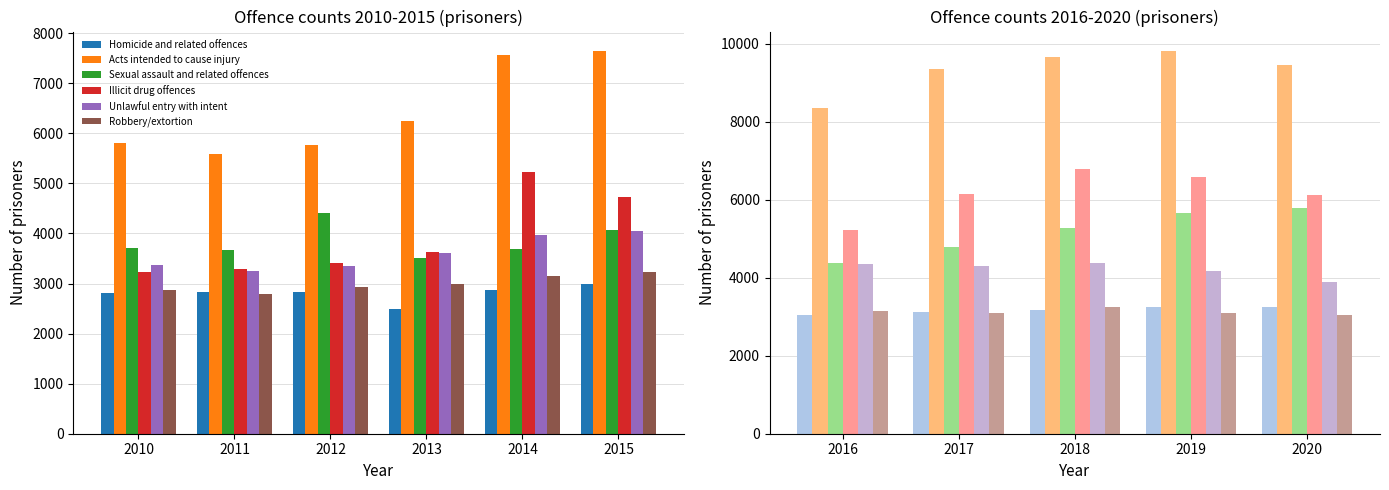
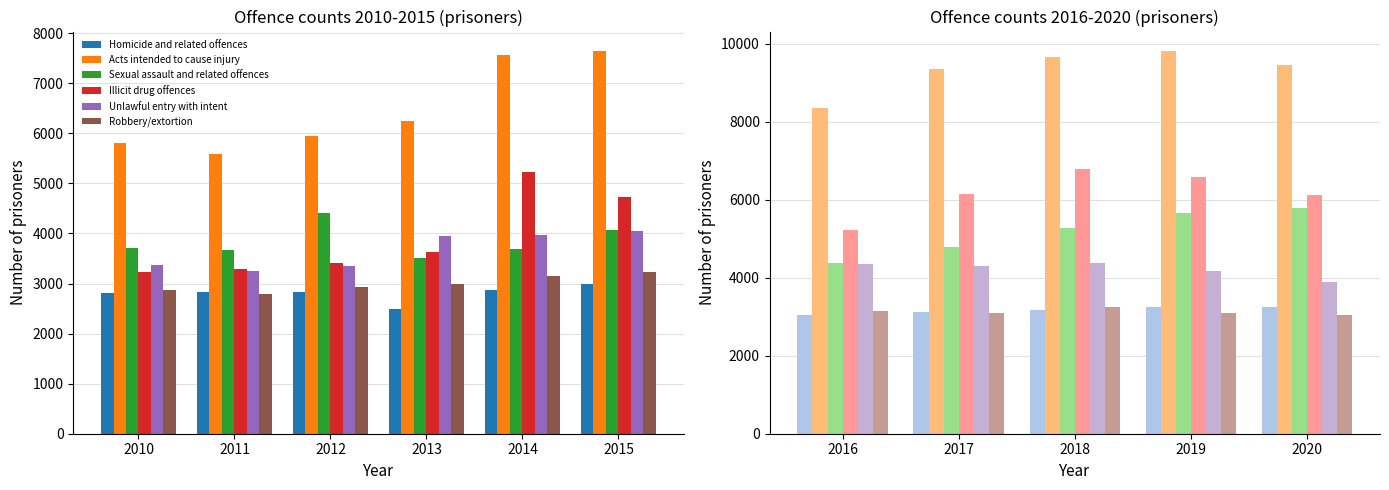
Offence counts 2010-2015 (prisoners), Acts intended to cause injury, 2012: 5800 -> 5900
Offence counts 2010-2015 (prisoners), Unlawful entry with intent, 2013: 3600 -> 4000
